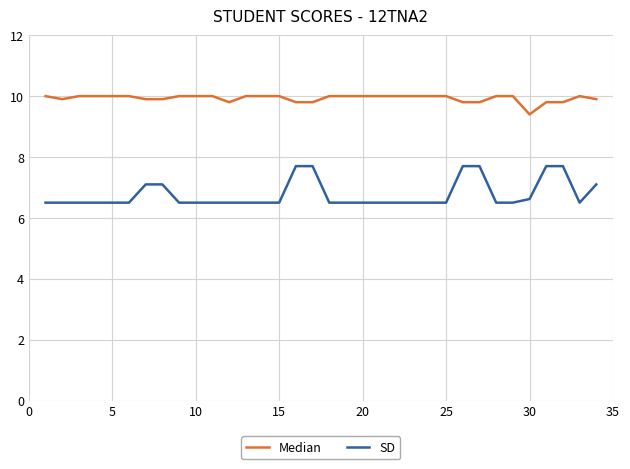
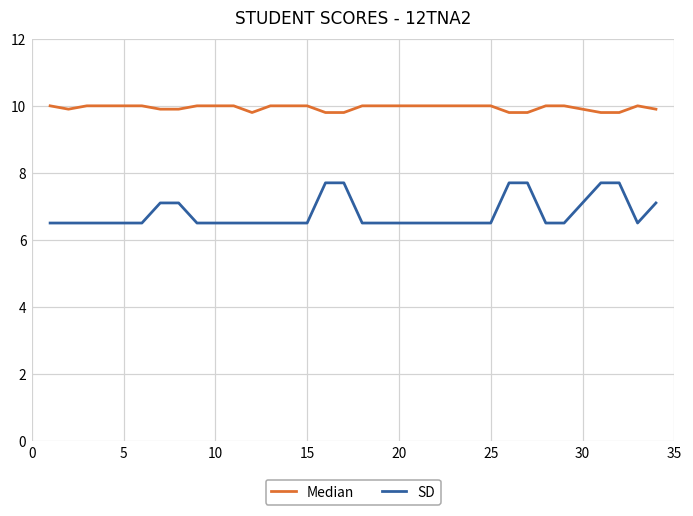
Median, 30: 9.4 -> 9.9
SD, 30: 6.6 -> 7.1
